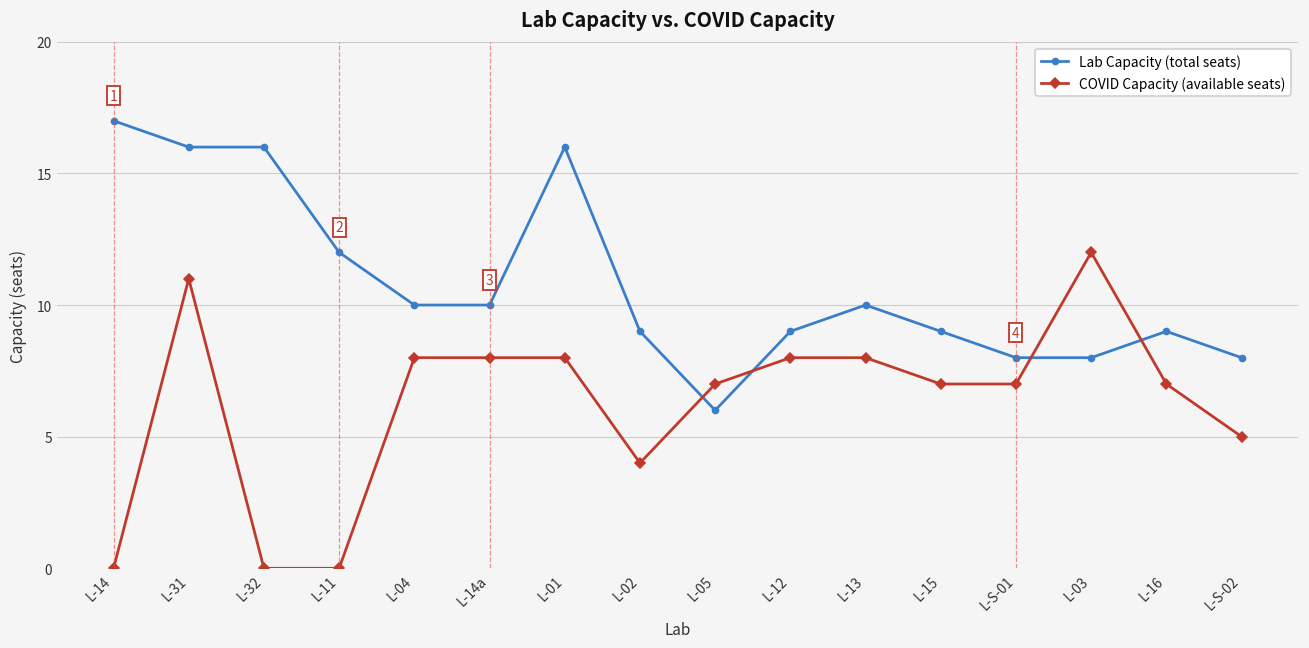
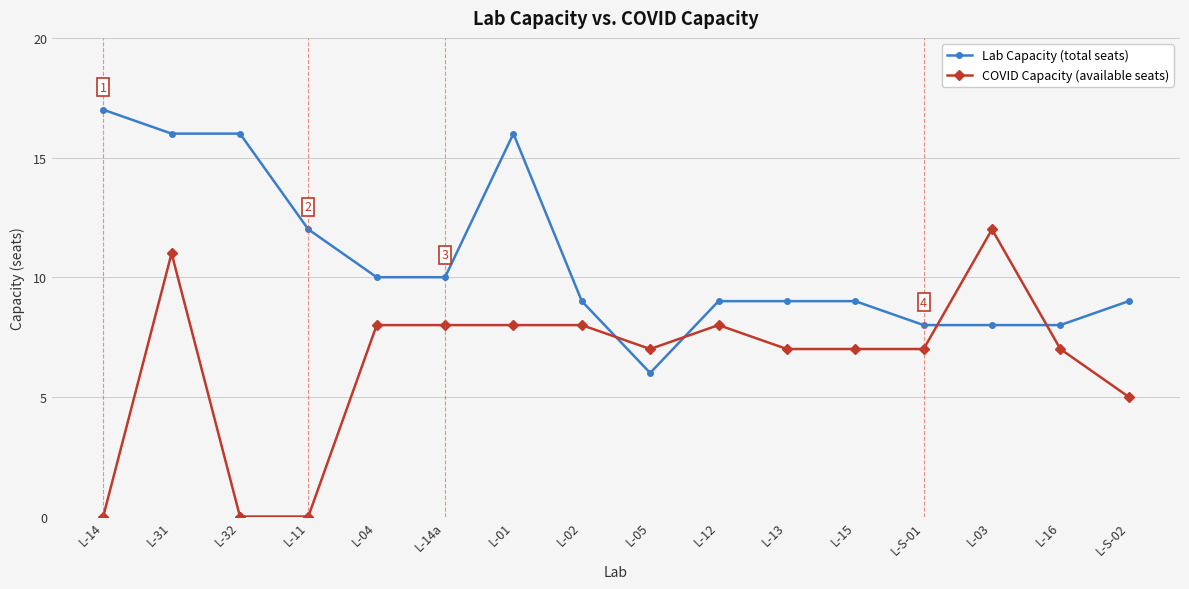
COVID Capacity (available seats), L-02: 4 -> 8
Lab Capacity (total seats), L-13: 10 -> 9
COVID Capacity (available seats), L-13: 8 -> 7
Lab Capacity (total seats), L-16: 9 -> 8
Lab Capacity (total seats), L-S-02: 8 -> 9
